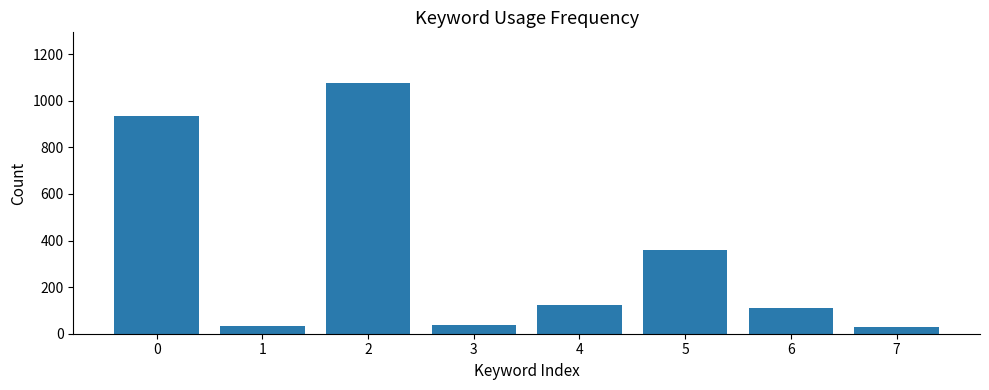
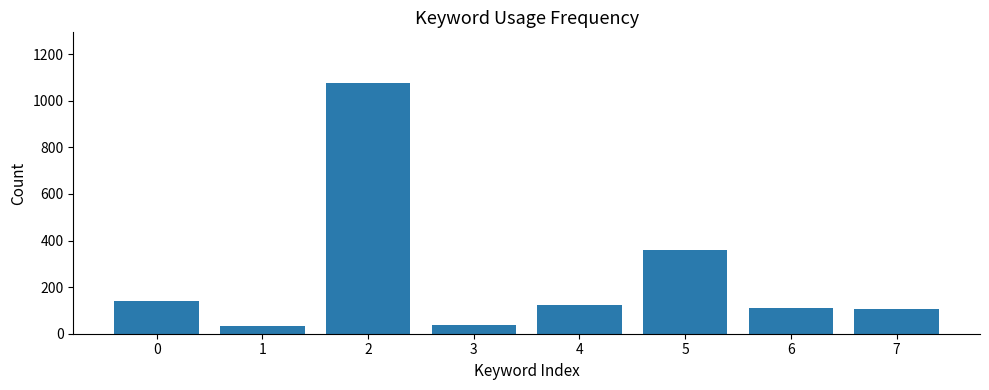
0: 930 -> 140
7: 30 -> 110
